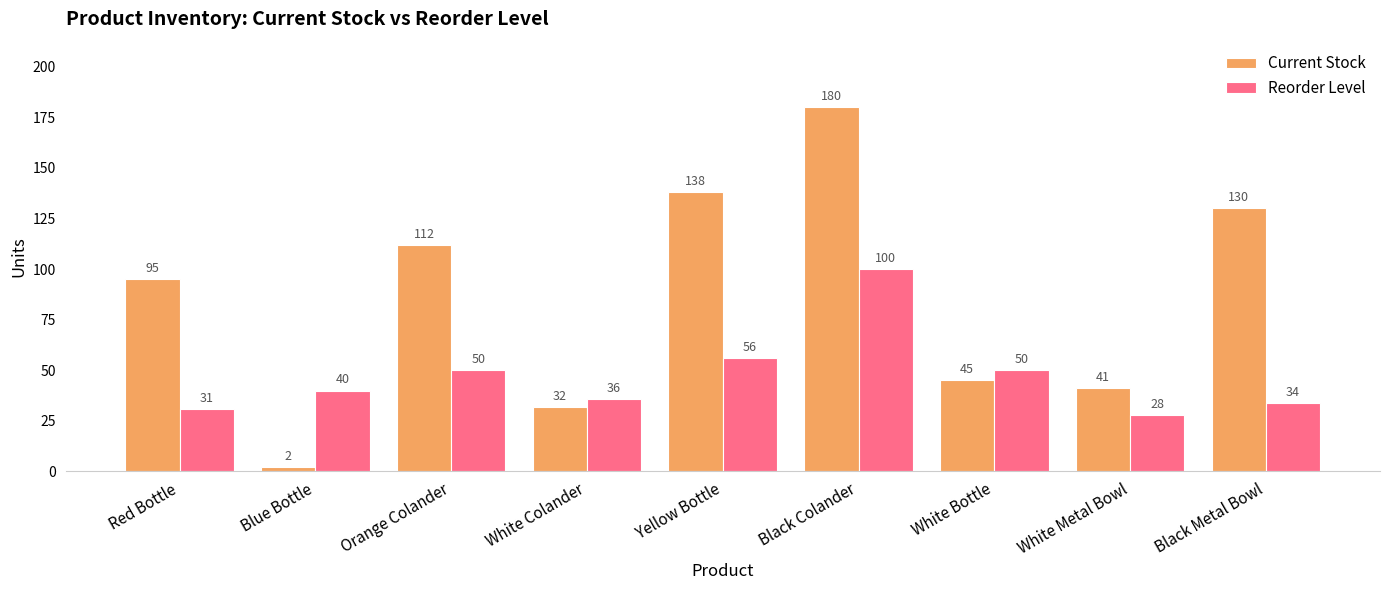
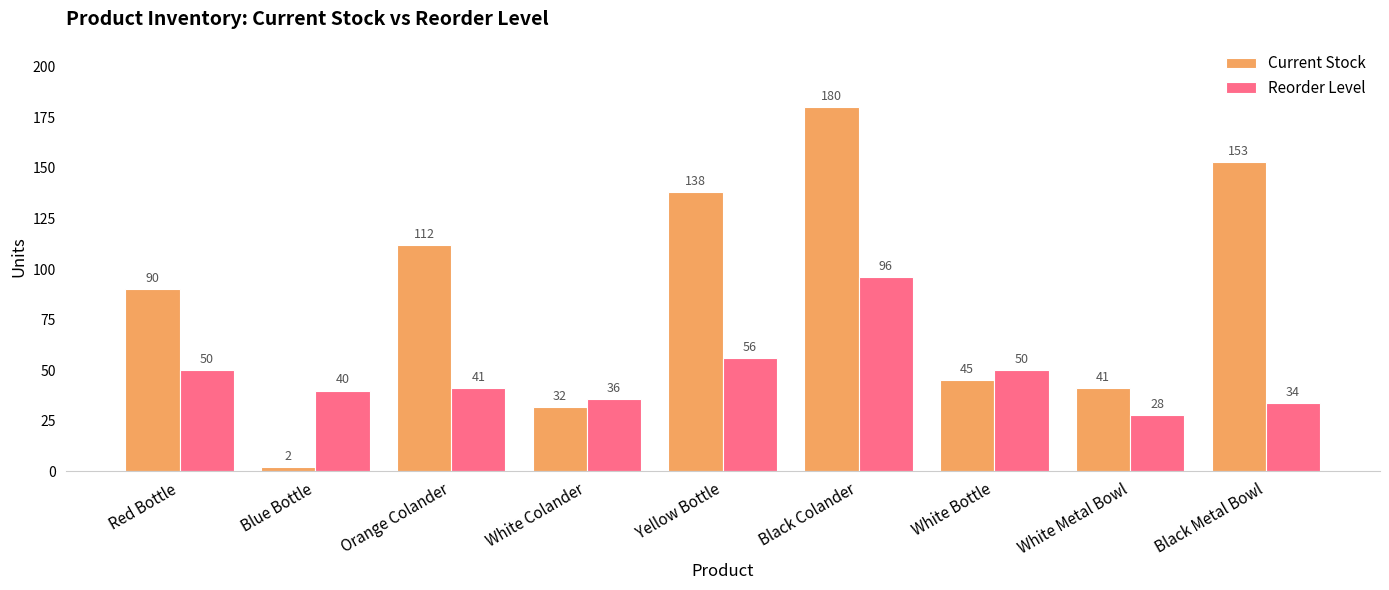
Current Stock, Red Bottle: 95 -> 90
Reorder Level, Red Bottle: 31 -> 50
Reorder Level, Orange Colander: 50 -> 41
Reorder Level, Black Colander: 100 -> 96
Current Stock, Black Metal Bowl: 130 -> 153
